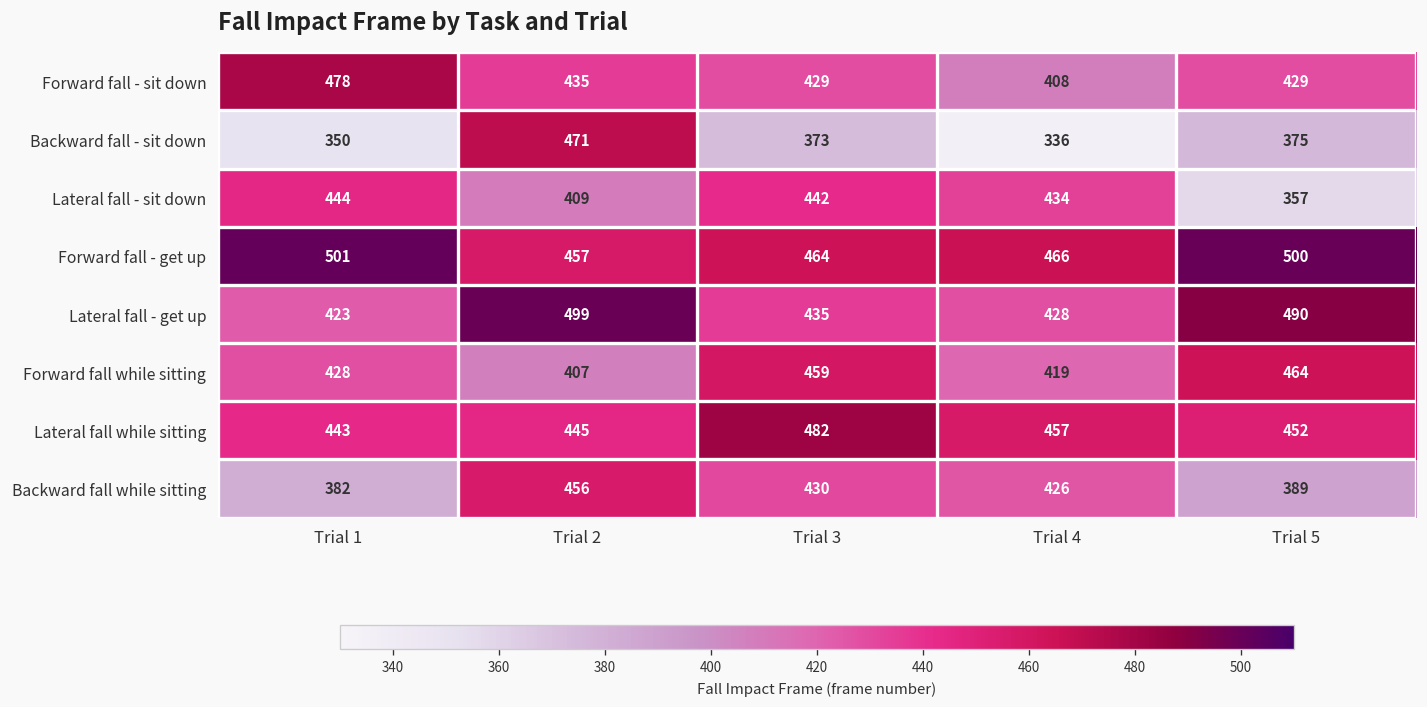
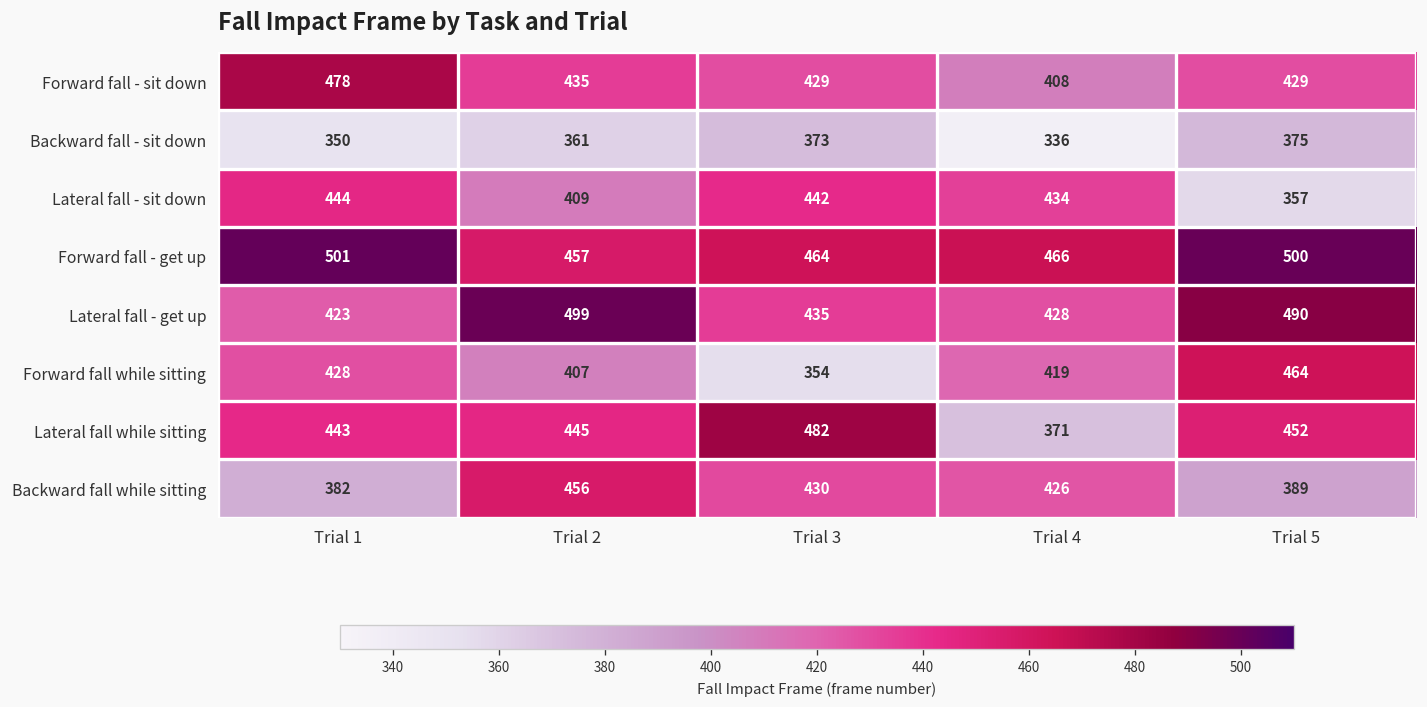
Backward fall - sit down, Trial 2: 471 -> 361
Forward fall while sitting, Trial 3: 459 -> 354
Lateral fall while sitting, Trial 4: 457 -> 371
